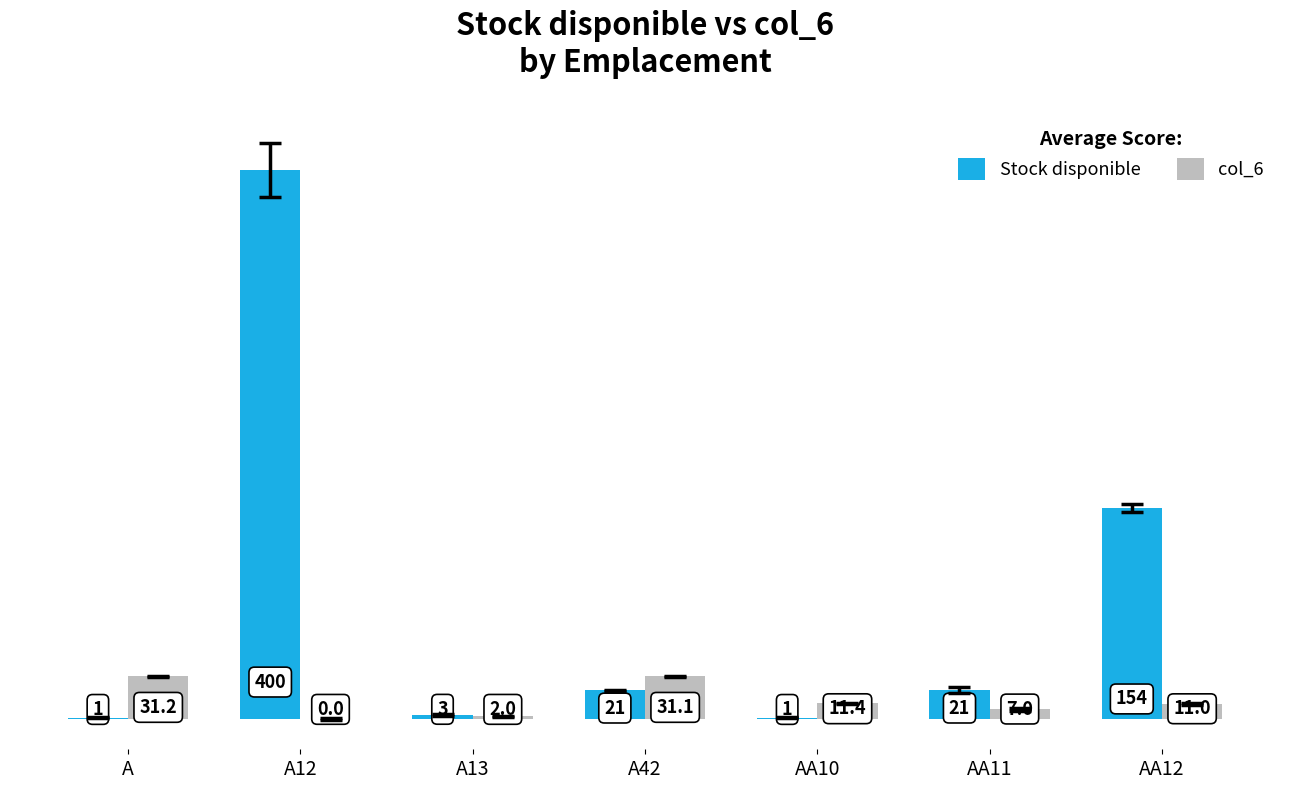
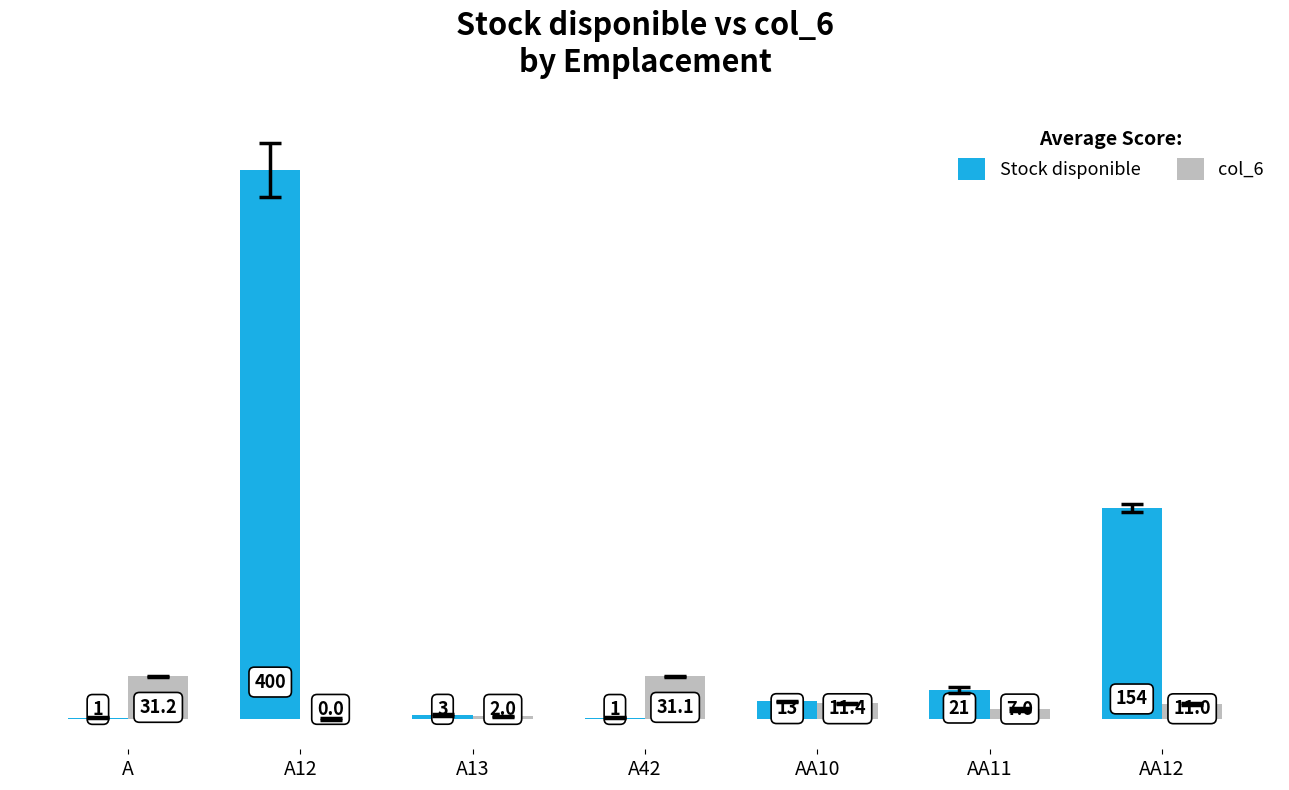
Stock disponible, A42: 21 -> 1
Stock disponible, AA10: 1 -> 13
